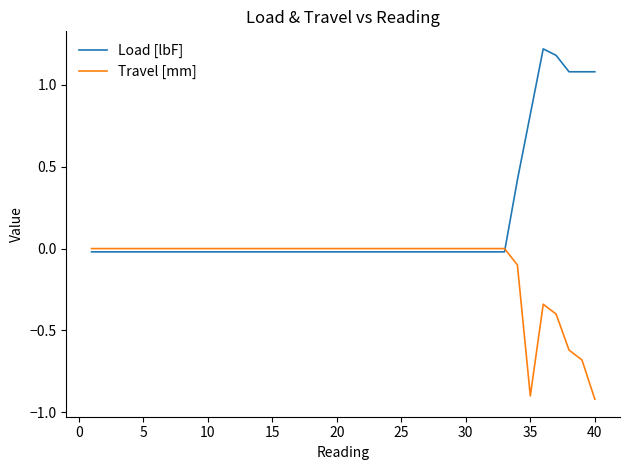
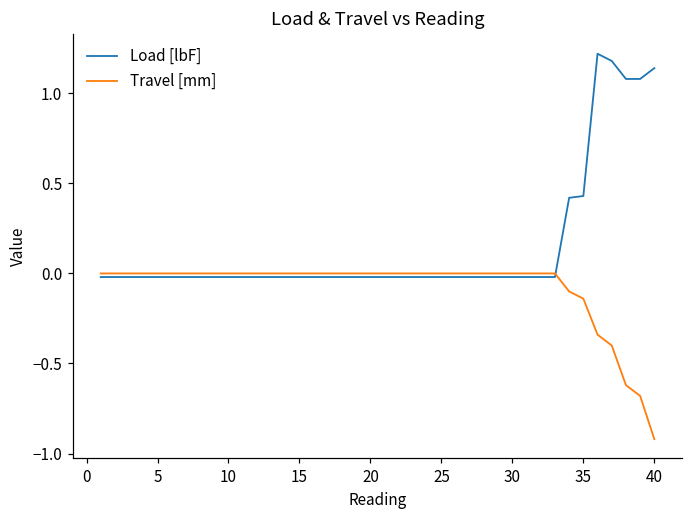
Load [lbF], 35: 0.82 -> 0.43
Travel [mm], 35: -0.90 -> -0.14
Load [lbF], 40: 1.08 -> 1.14
